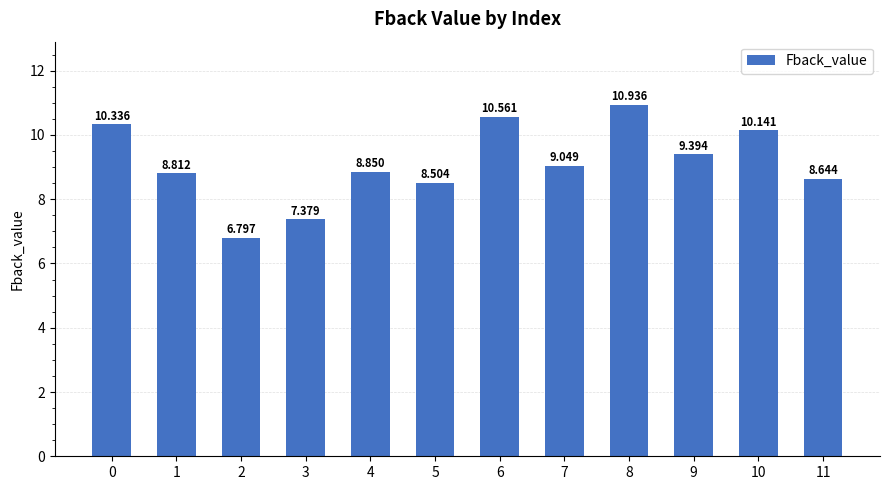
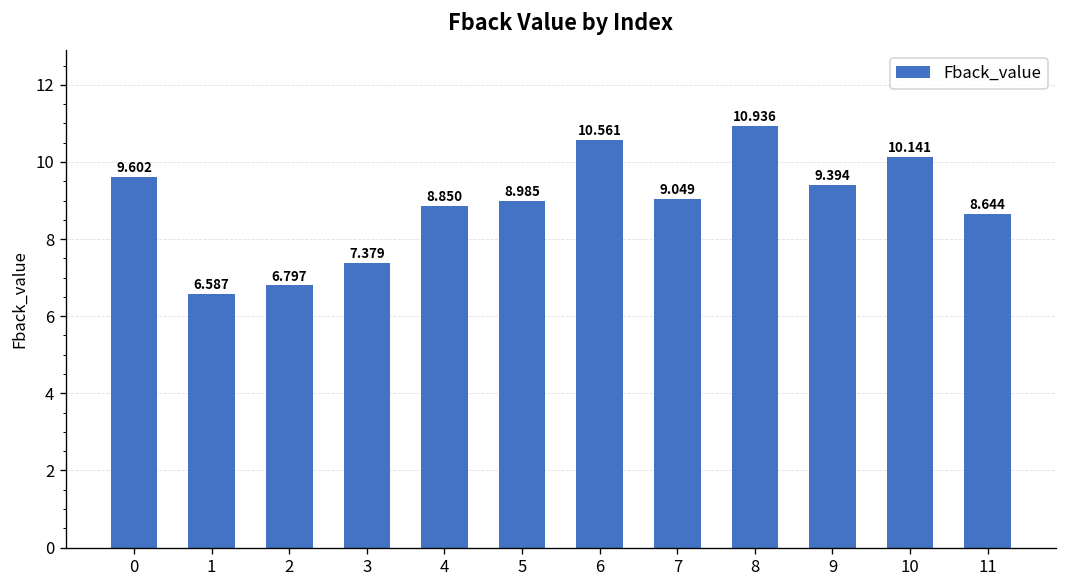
0: 10.336 -> 9.602
1: 8.812 -> 6.587
5: 8.504 -> 8.985
